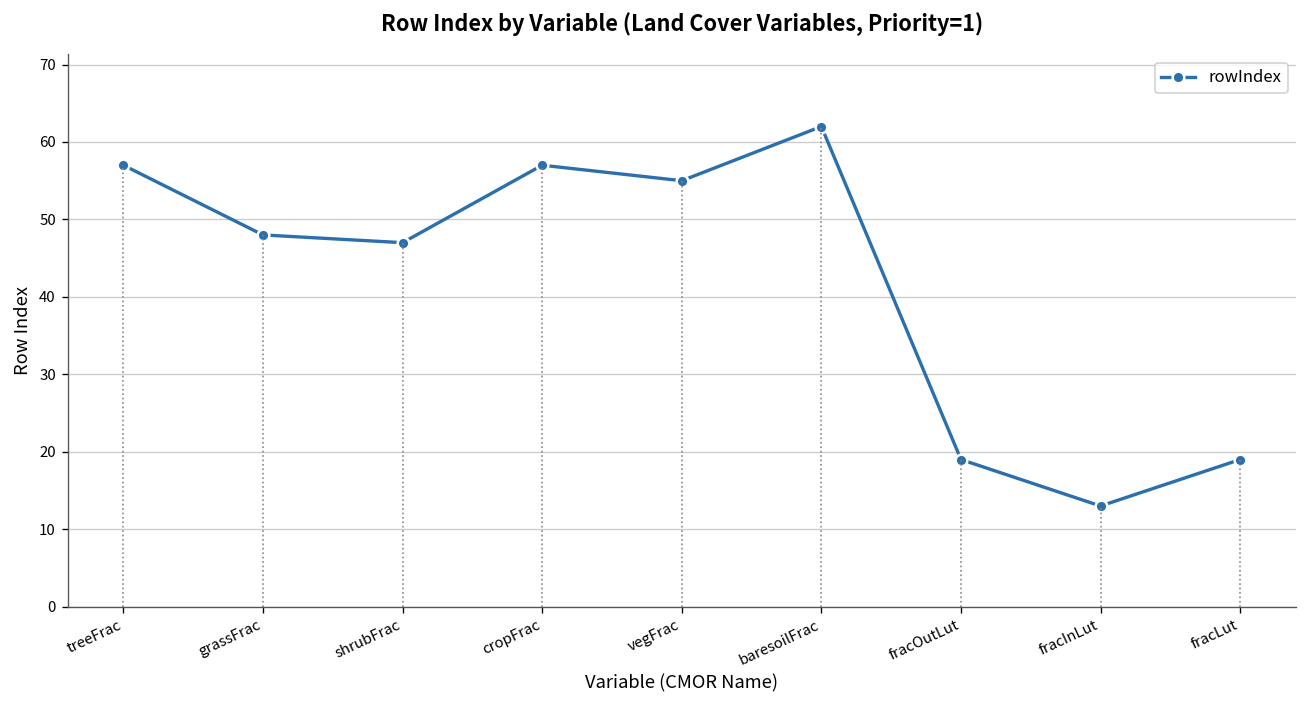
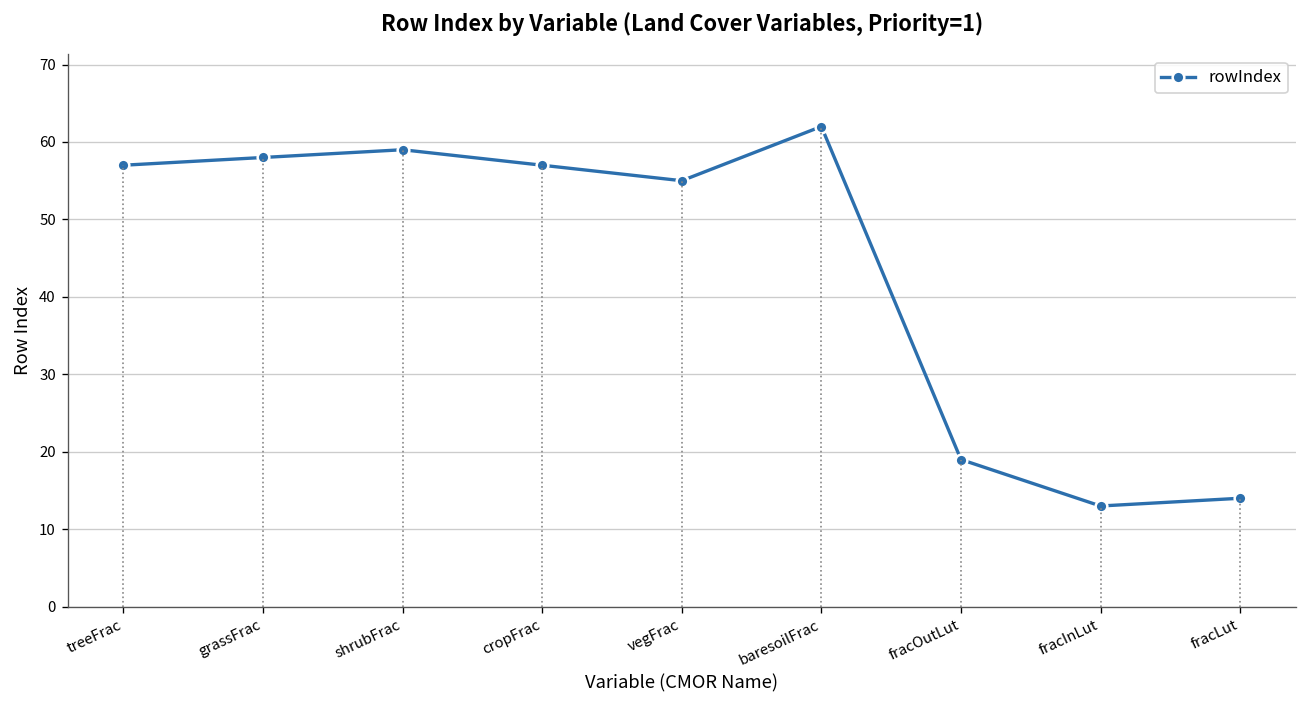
rowIndex, grassFrac: 48 -> 58
rowIndex, shrubFrac: 47 -> 59
rowIndex, fracLut: 19 -> 14
